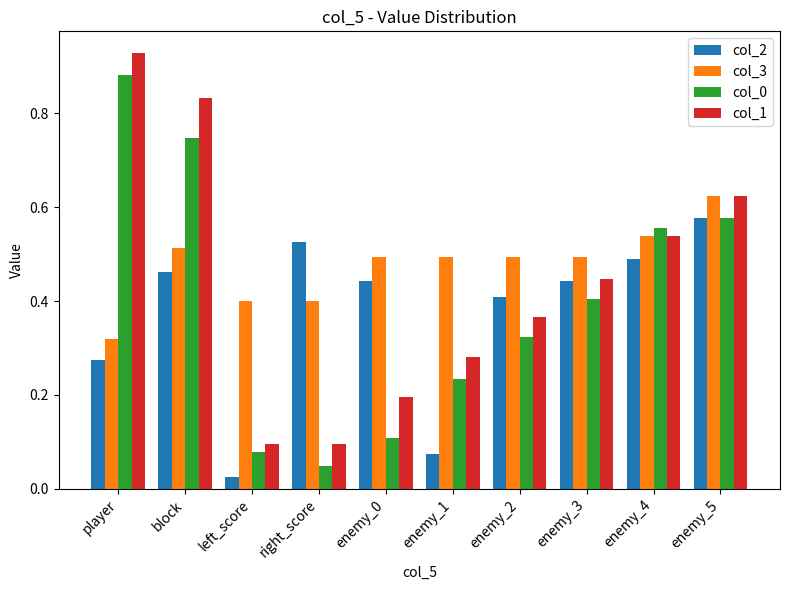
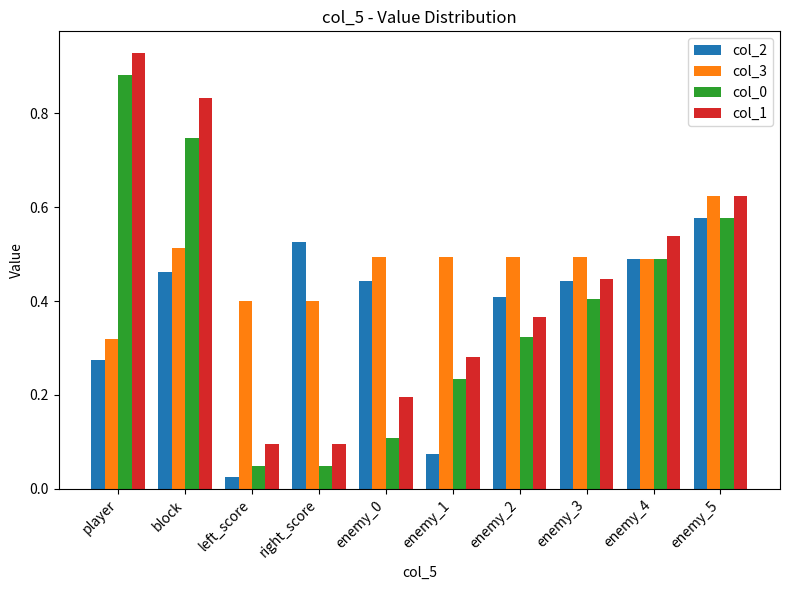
col_0, left_score: 0.08 -> 0.05
col_3, enemy_4: 0.54 -> 0.49
col_0, enemy_4: 0.56 -> 0.49
